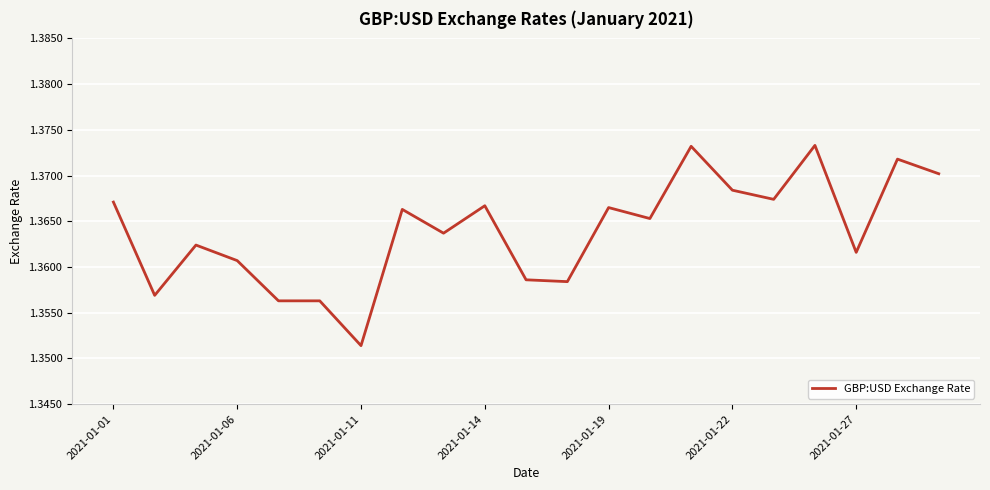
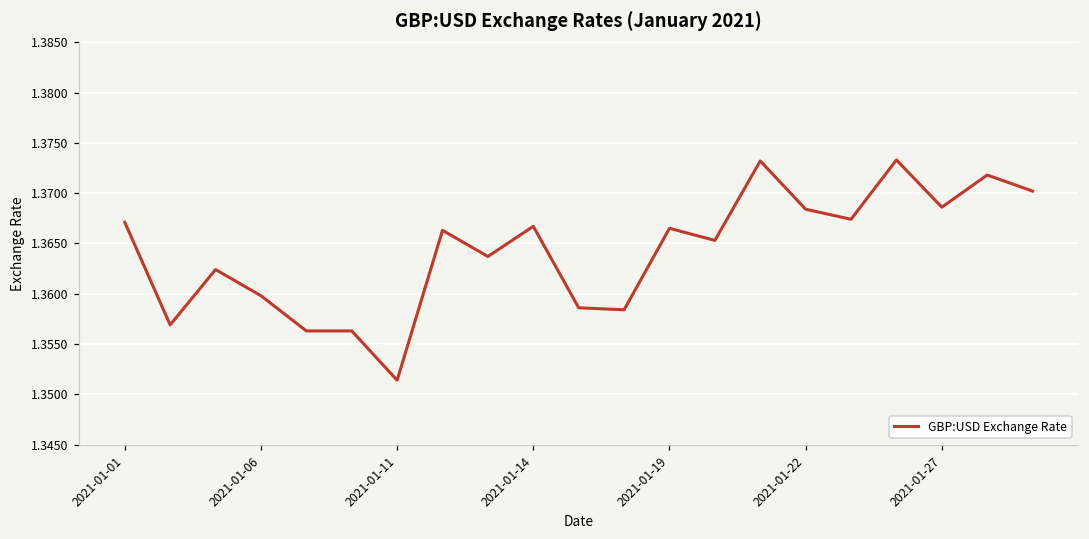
2021-01-06: 1.361 -> 1.360
2021-01-27: 1.362 -> 1.369
